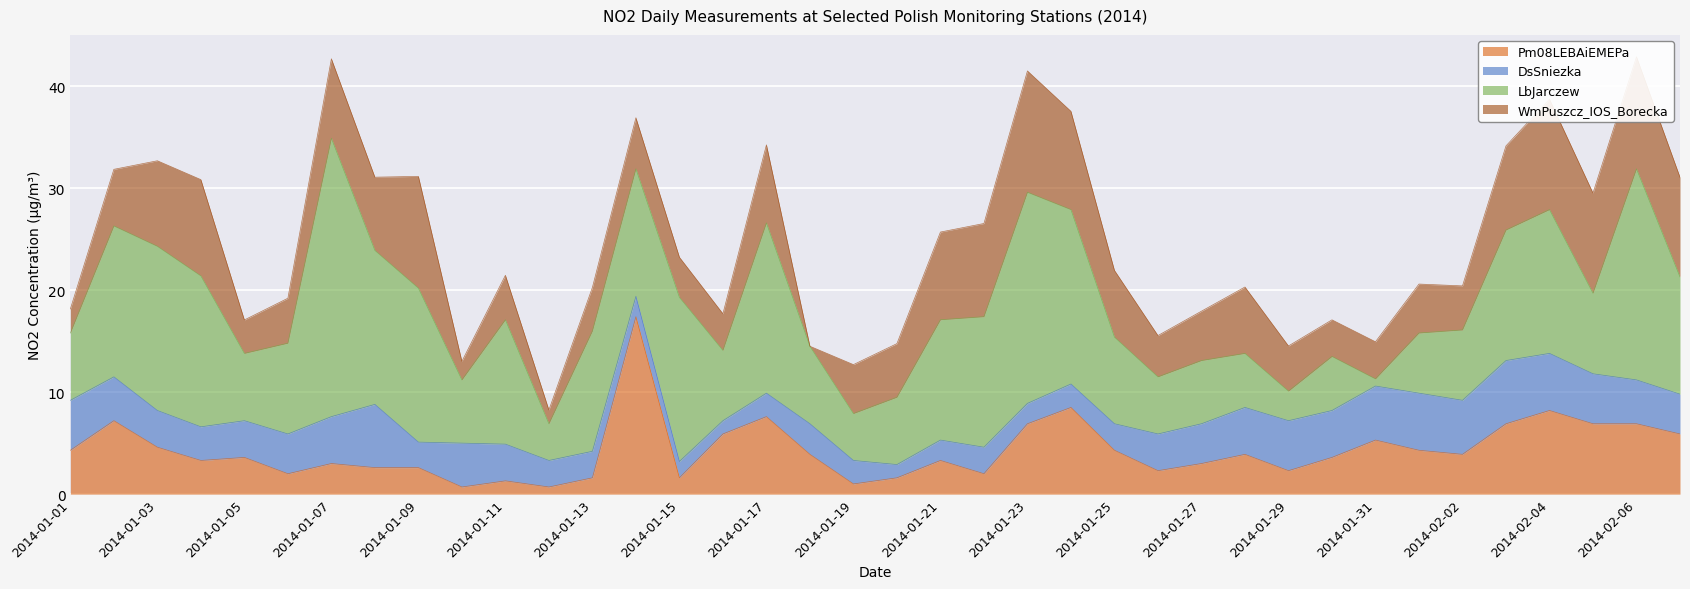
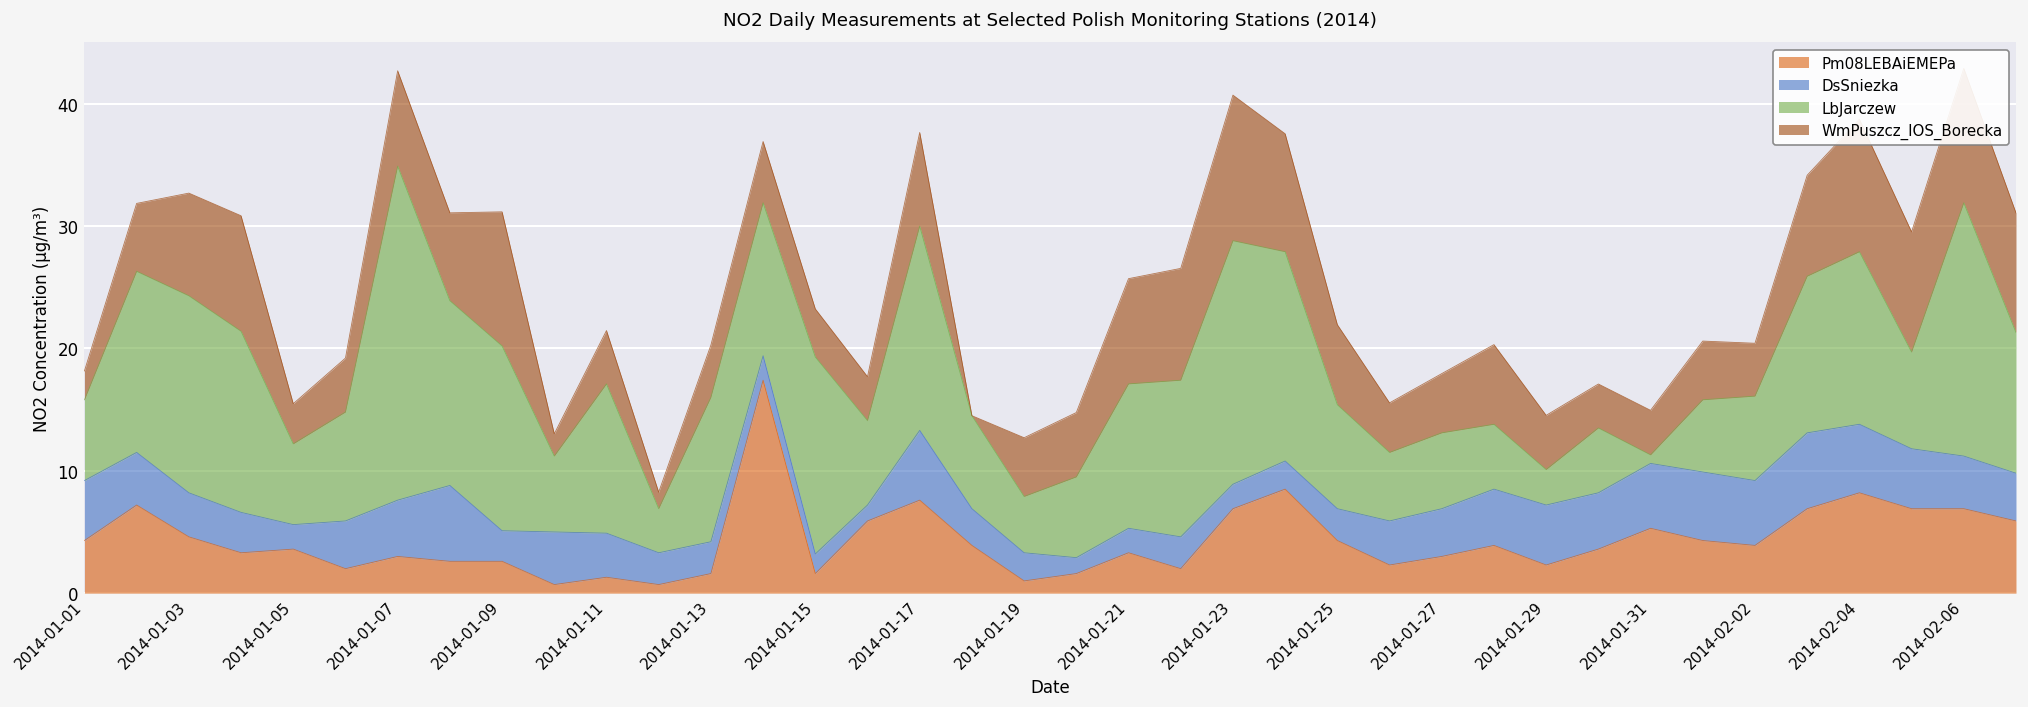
DsSniezka, 2014-01-05: 3.6 -> 2.0
DsSniezka, 2014-01-17: 2.3 -> 5.7
LbJarczew, 2014-01-23: 20.7 -> 19.9
